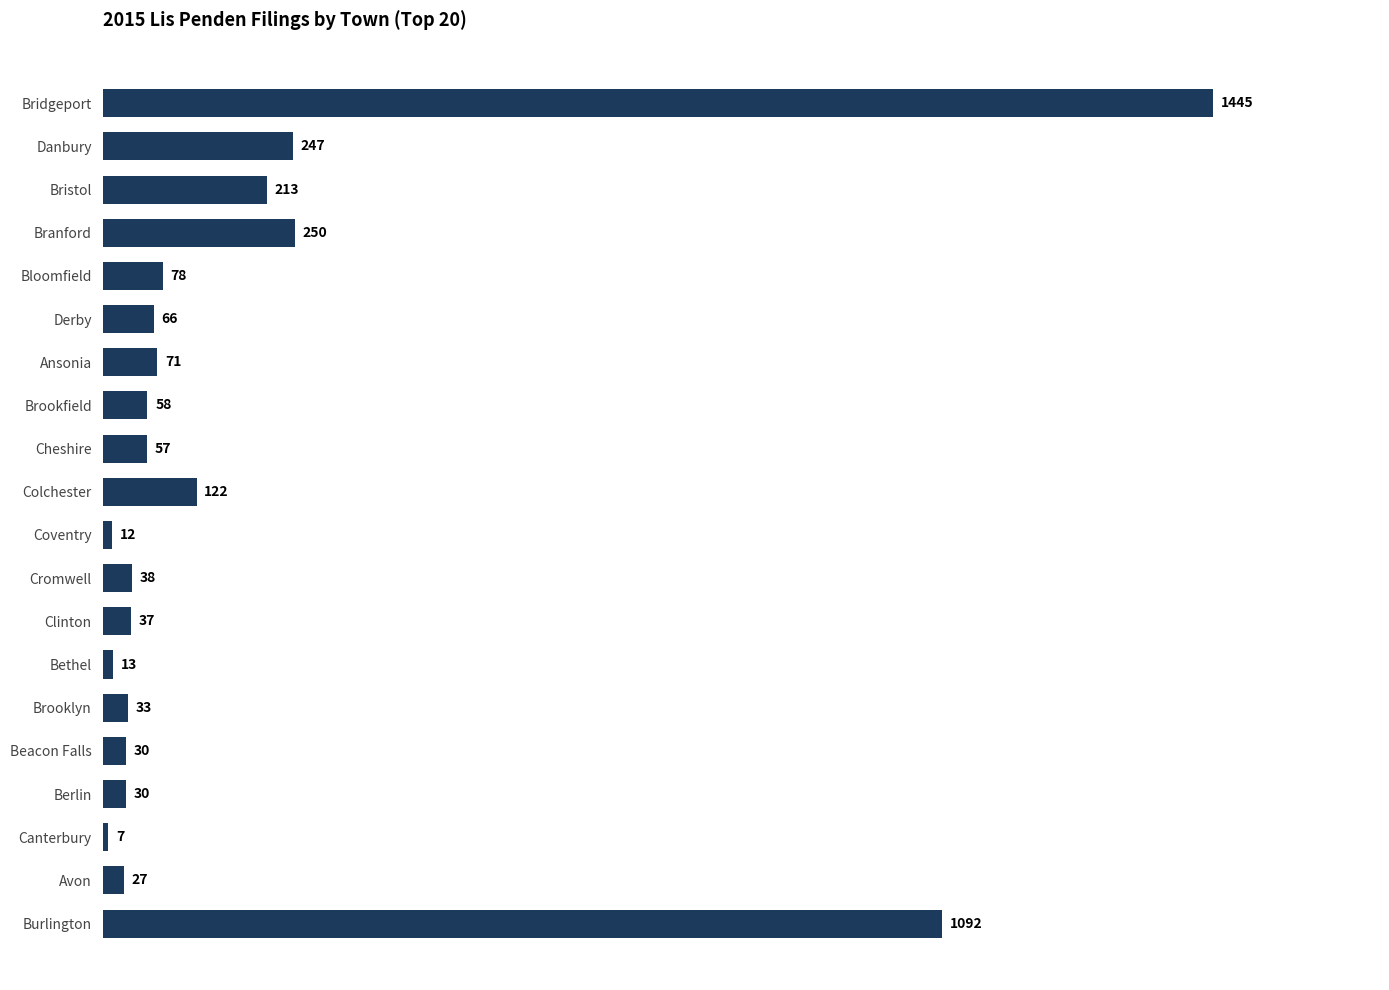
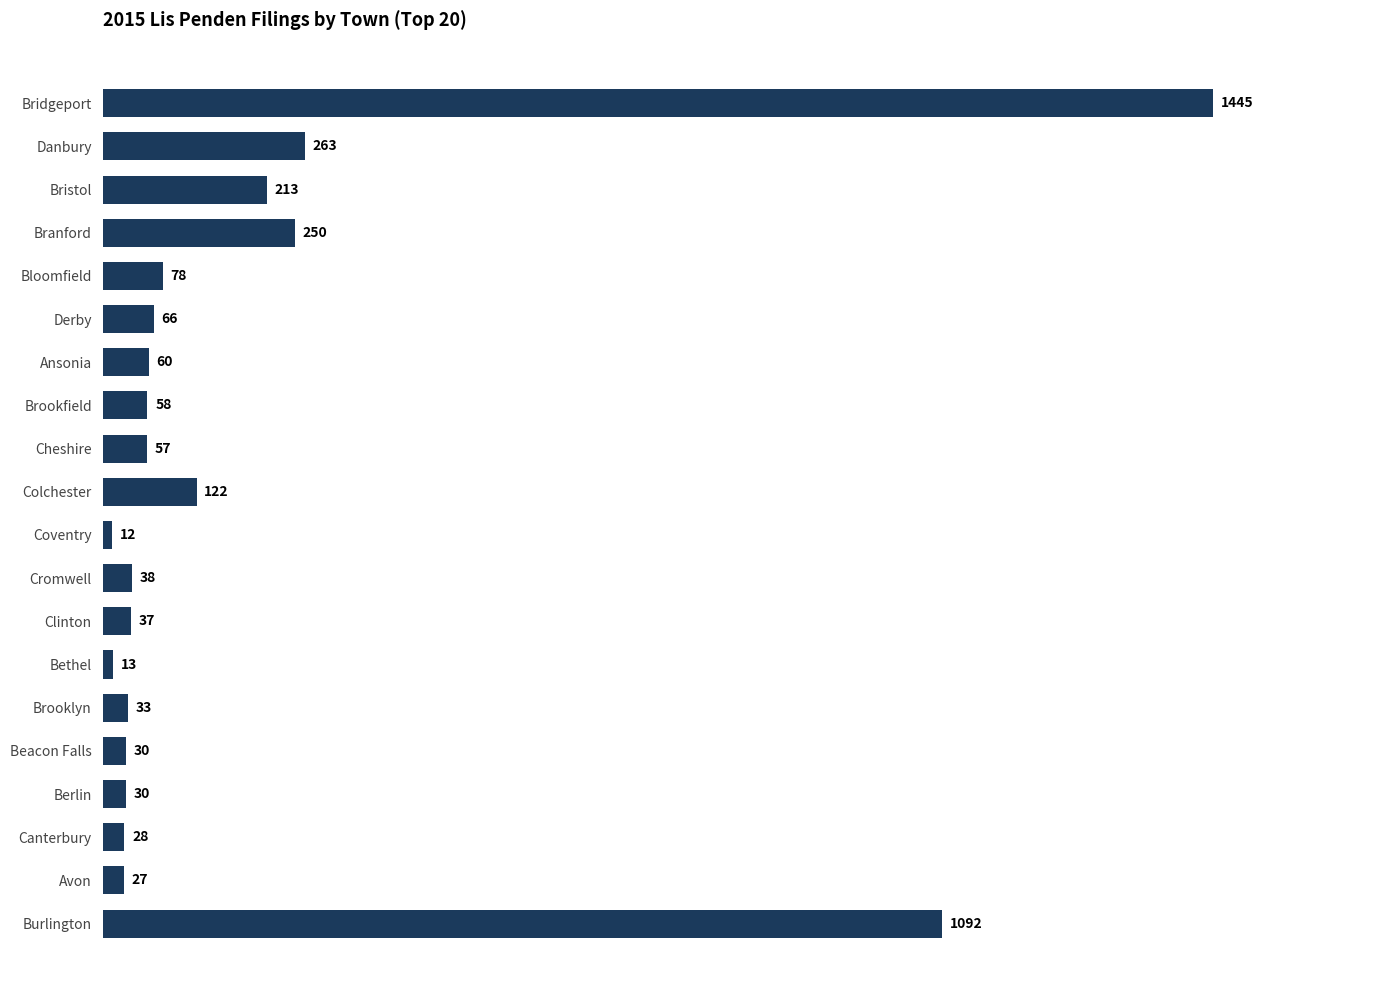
Danbury: 247 -> 263
Ansonia: 71 -> 60
Canterbury: 7 -> 28
